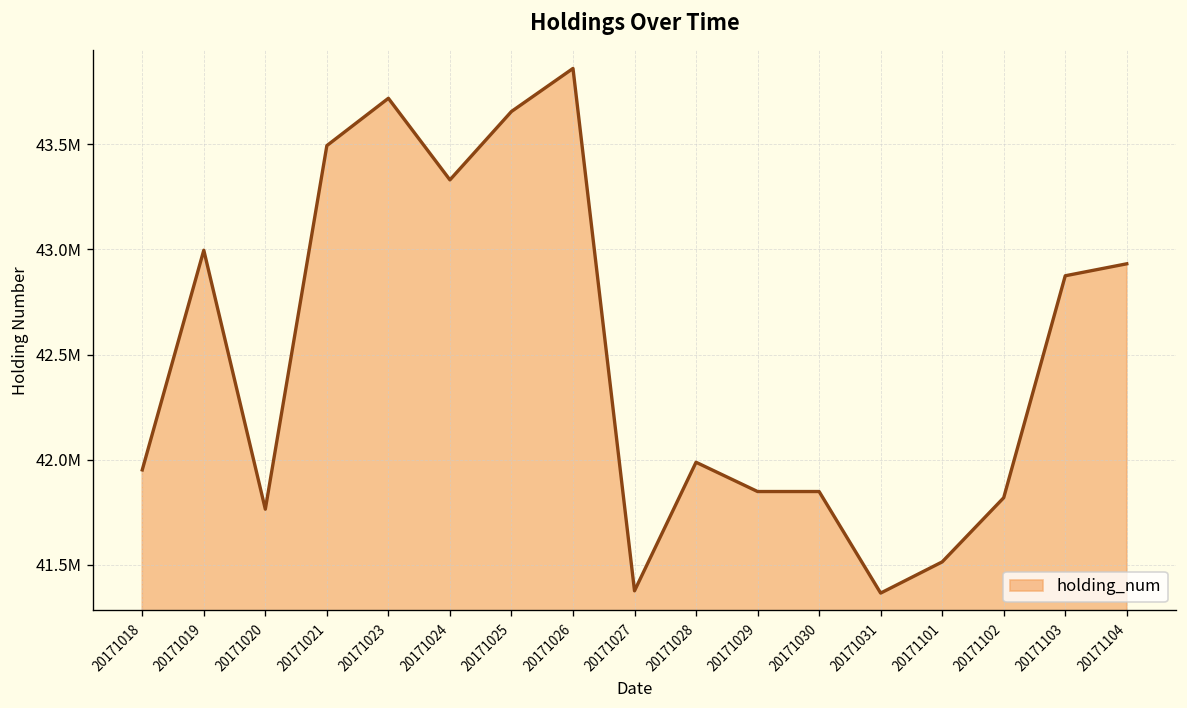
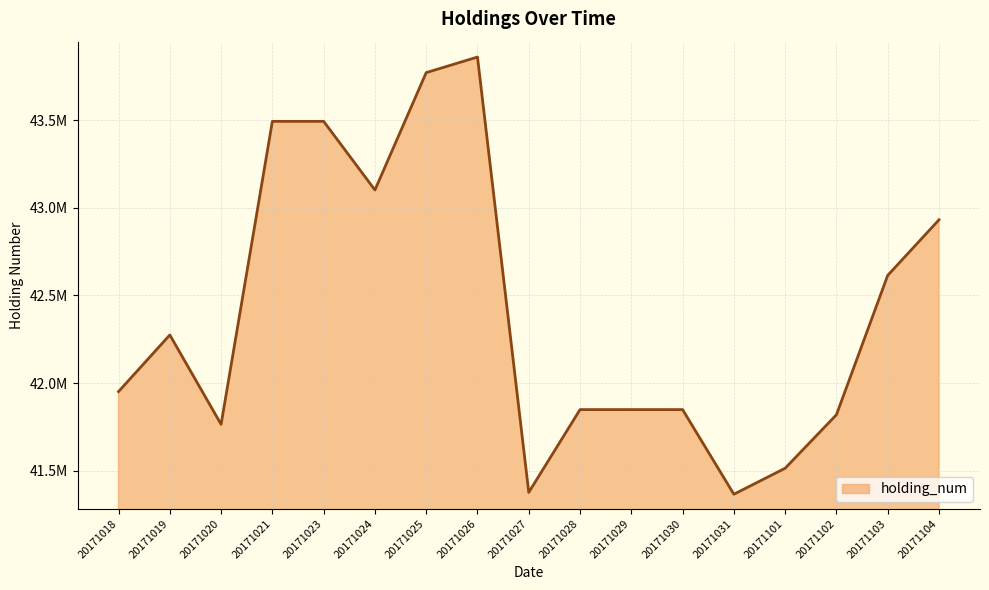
20171019: 43000000 -> 42270000
20171023: 43720000 -> 43490000
20171024: 43330000 -> 43100000
20171025: 43660000 -> 43770000
20171028: 41990000 -> 41850000
20171103: 42870000 -> 42610000
